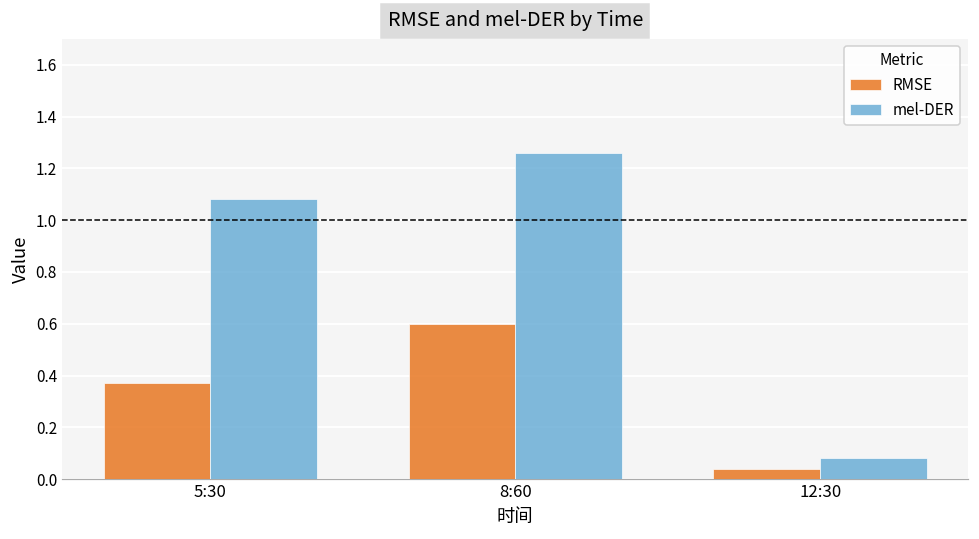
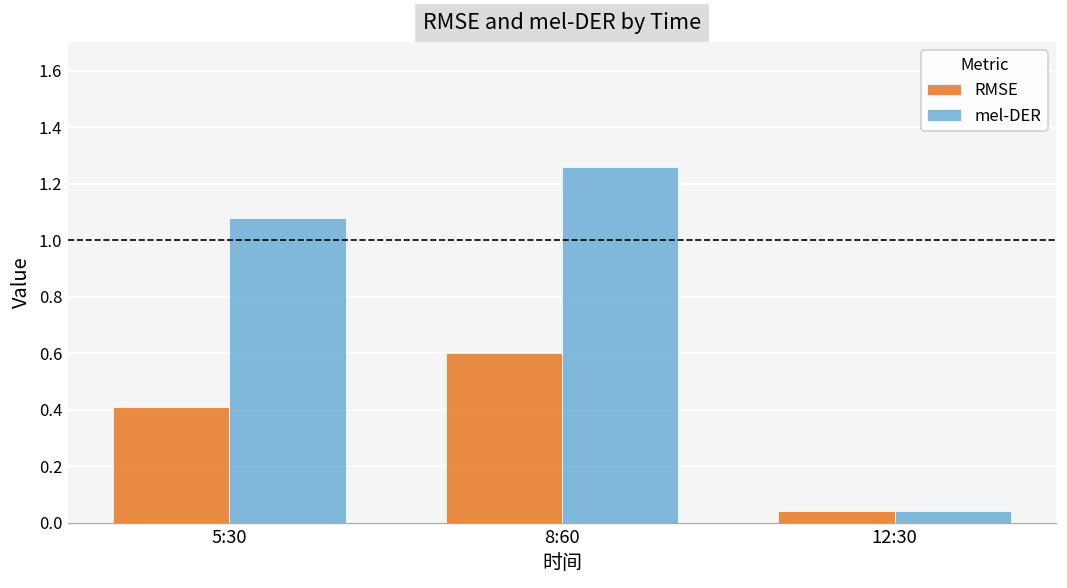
RMSE, 5:30: 0.37 -> 0.41
mel-DER, 12:30: 0.08 -> 0.04
